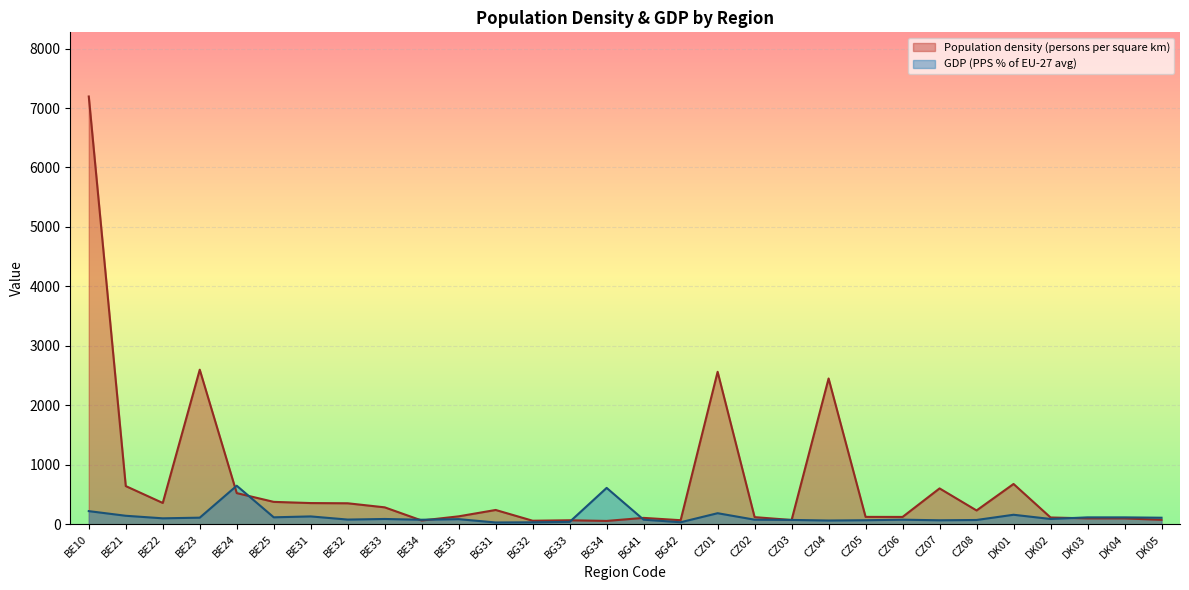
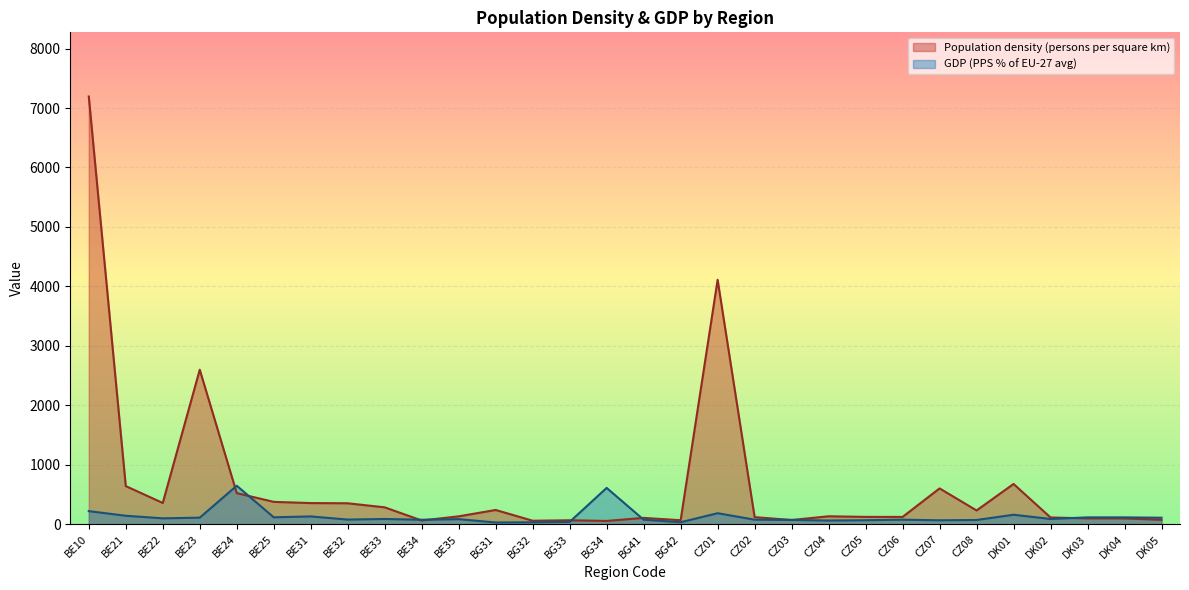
Population density (persons per square km), CZ01: 2600 -> 4100
Population density (persons per square km), CZ04: 2500 -> 100
